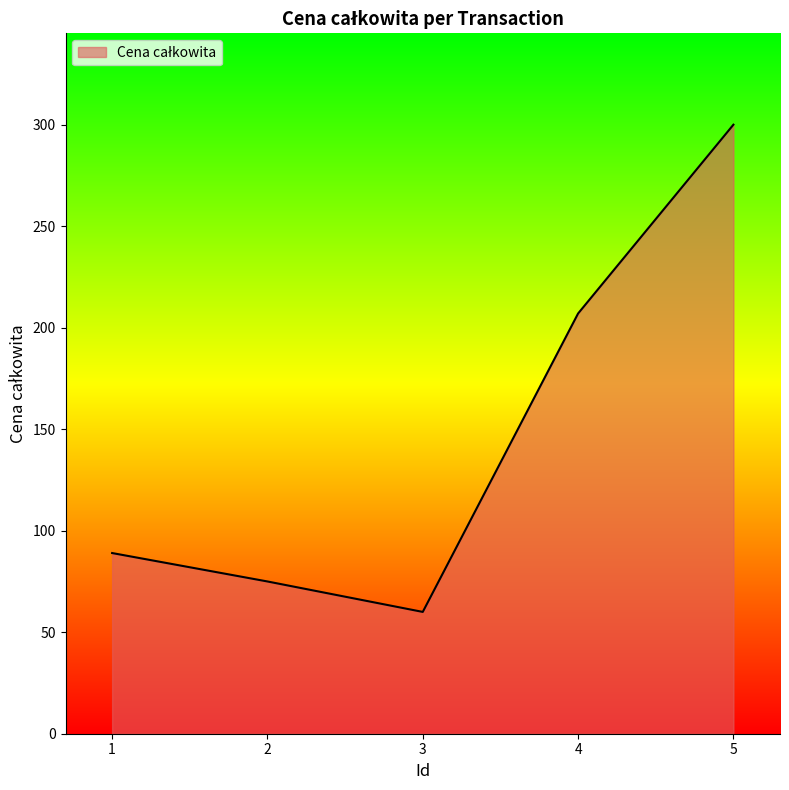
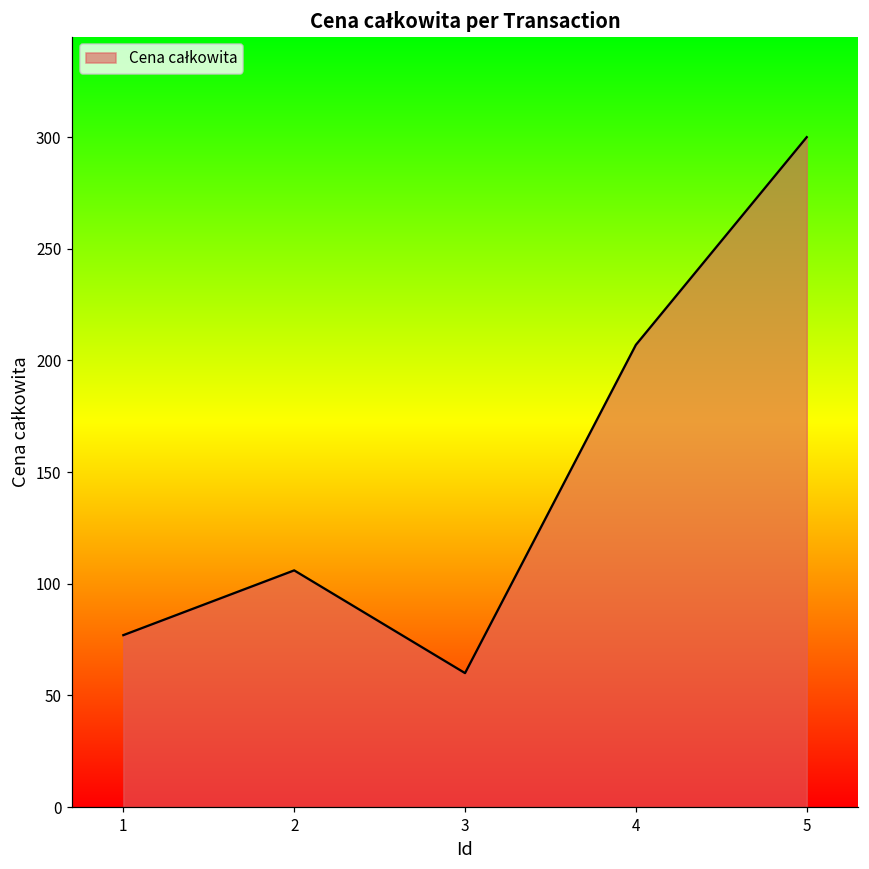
1: 89 -> 77
2: 75 -> 106
